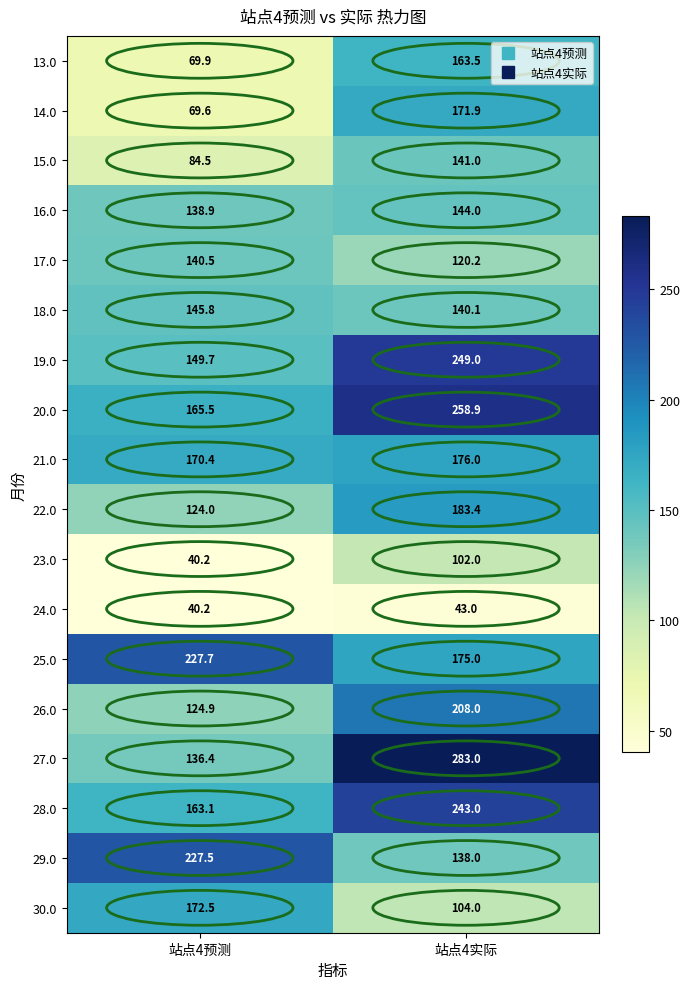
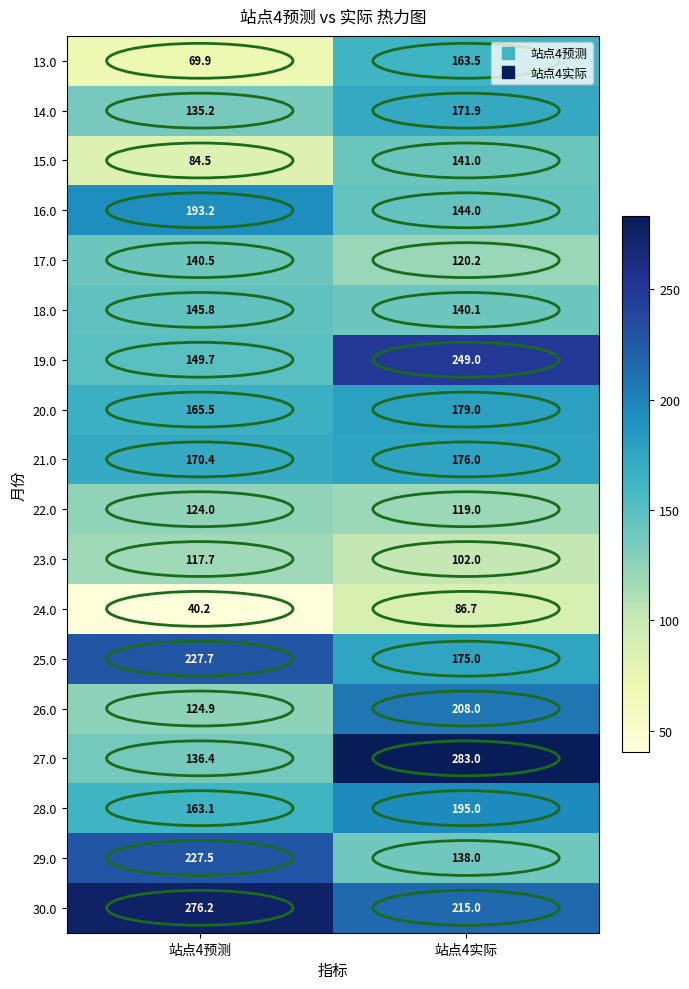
14.0, 站点4预测: 69.6 -> 135.2
16.0, 站点4预测: 138.9 -> 193.2
20.0, 站点4实际: 258.9 -> 179.0
22.0, 站点4实际: 183.4 -> 119.0
23.0, 站点4预测: 40.2 -> 117.7
24.0, 站点4实际: 43.0 -> 86.7
28.0, 站点4实际: 243.0 -> 195.0
30.0, 站点4预测: 172.5 -> 276.2
30.0, 站点4实际: 104.0 -> 215.0
